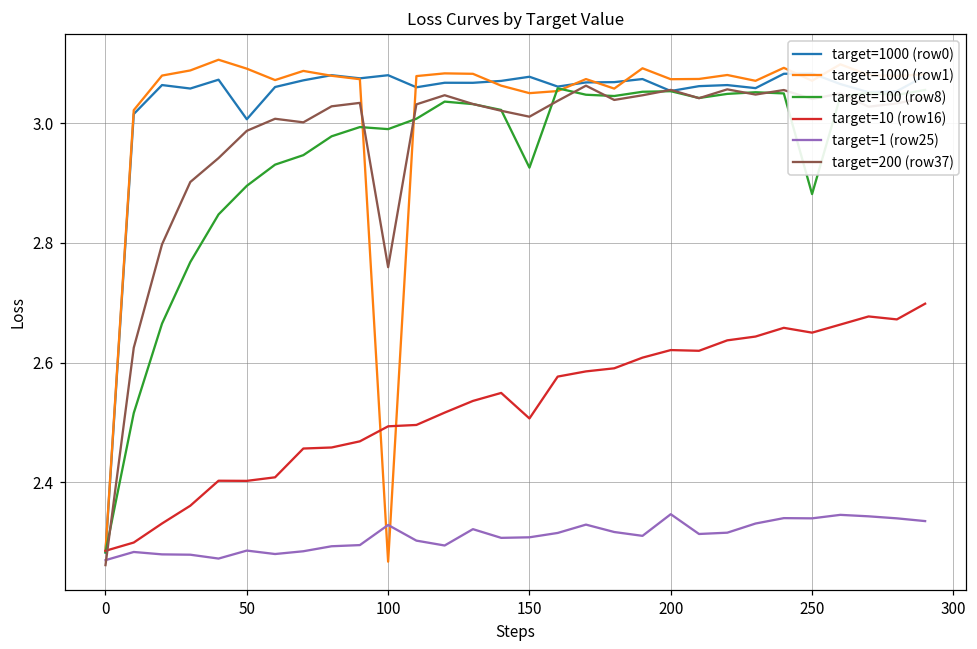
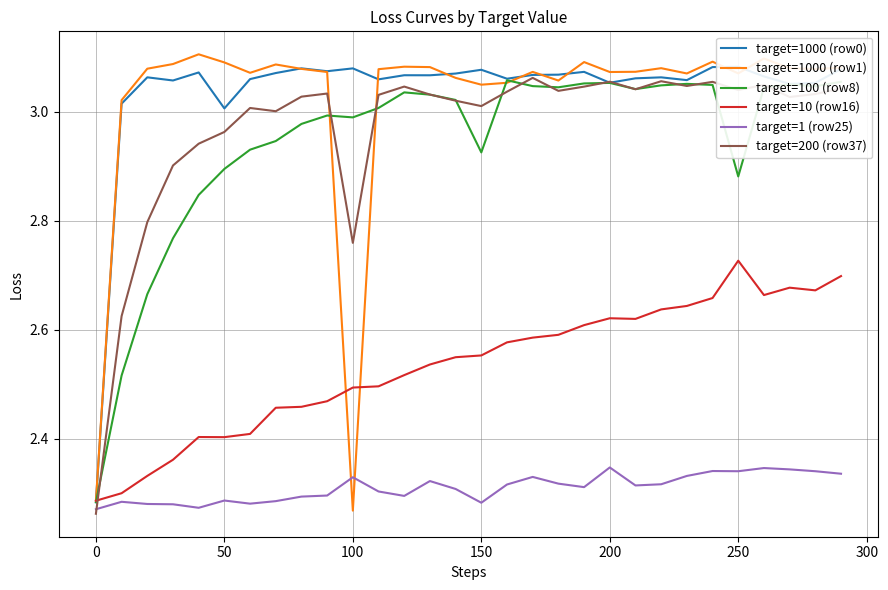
target=200 (row37), 50: 2.99 -> 2.96
target=10 (row16), 150: 2.51 -> 2.55
target=1 (row25), 150: 2.31 -> 2.28
target=10 (row16), 250: 2.65 -> 2.73
